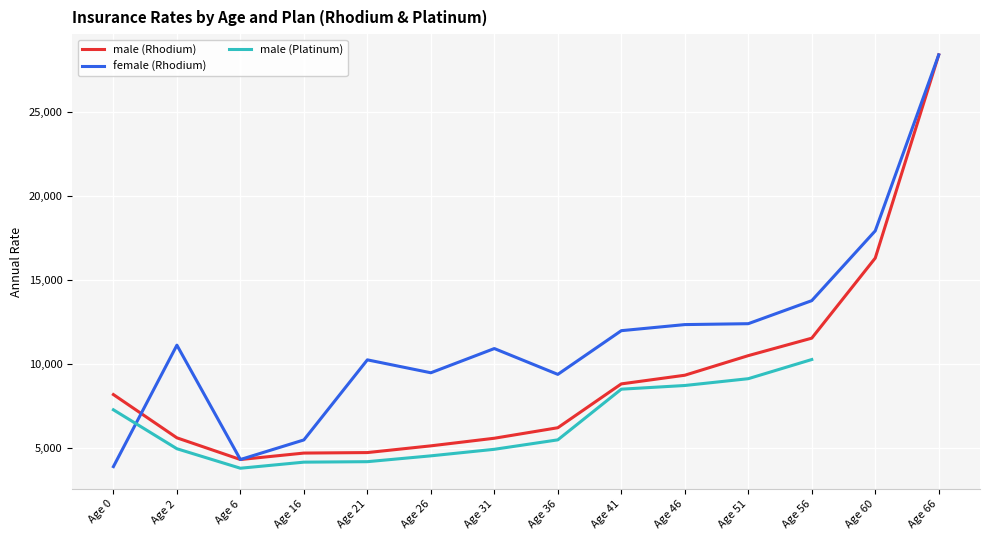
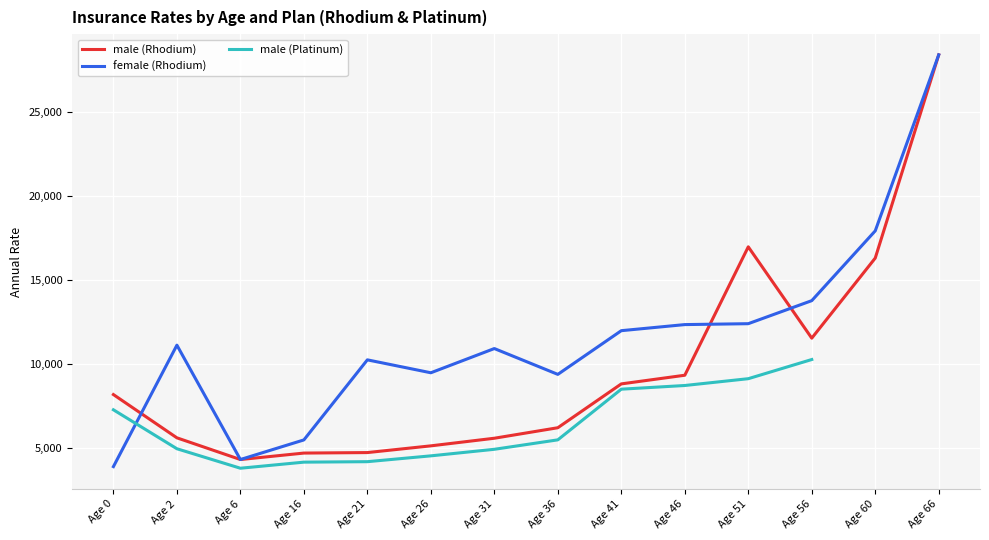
male (Rhodium), Age 51: 10,500 -> 17,000
